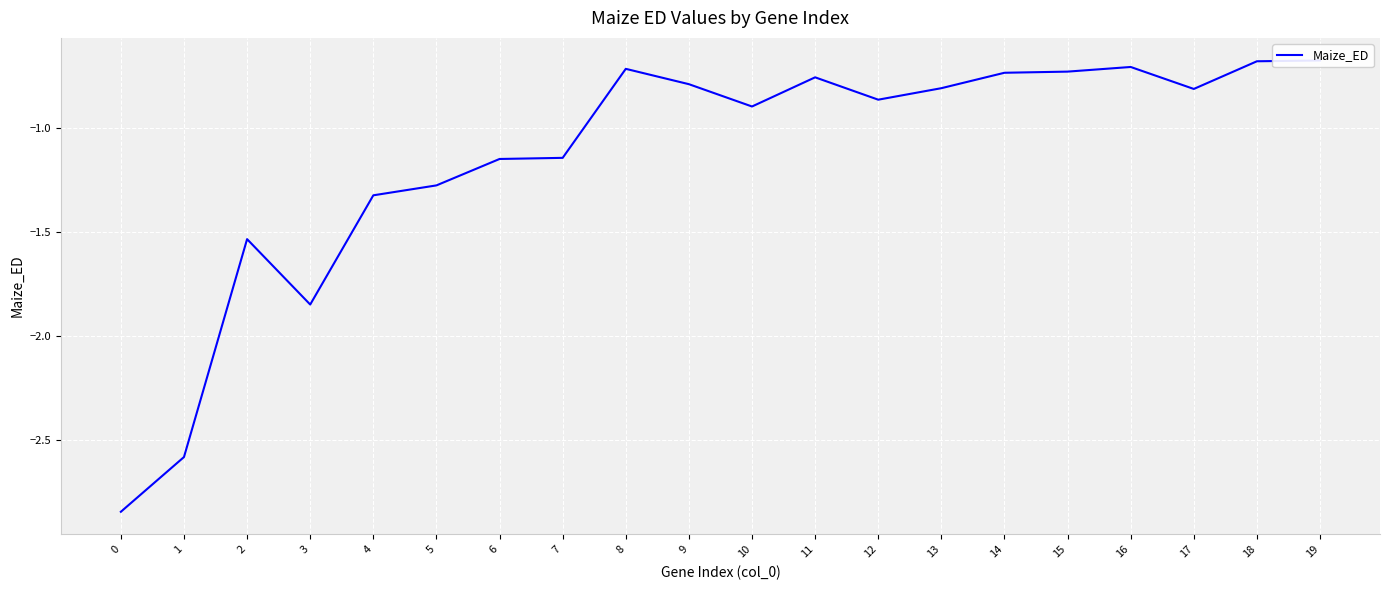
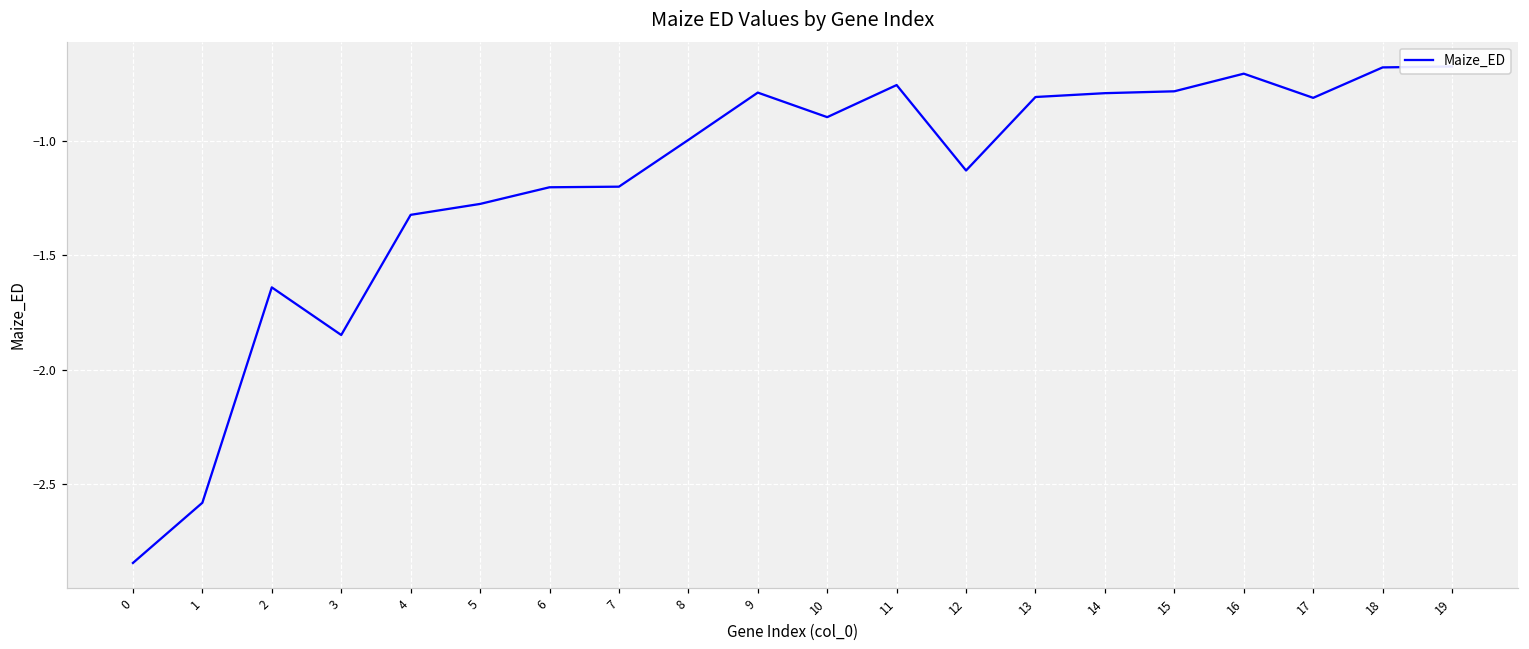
2: -1.53 -> -1.64
6: -1.15 -> -1.20
7: -1.14 -> -1.20
8: -0.72 -> -1.00
12: -0.86 -> -1.13
14: -0.74 -> -0.79
15: -0.73 -> -0.78
